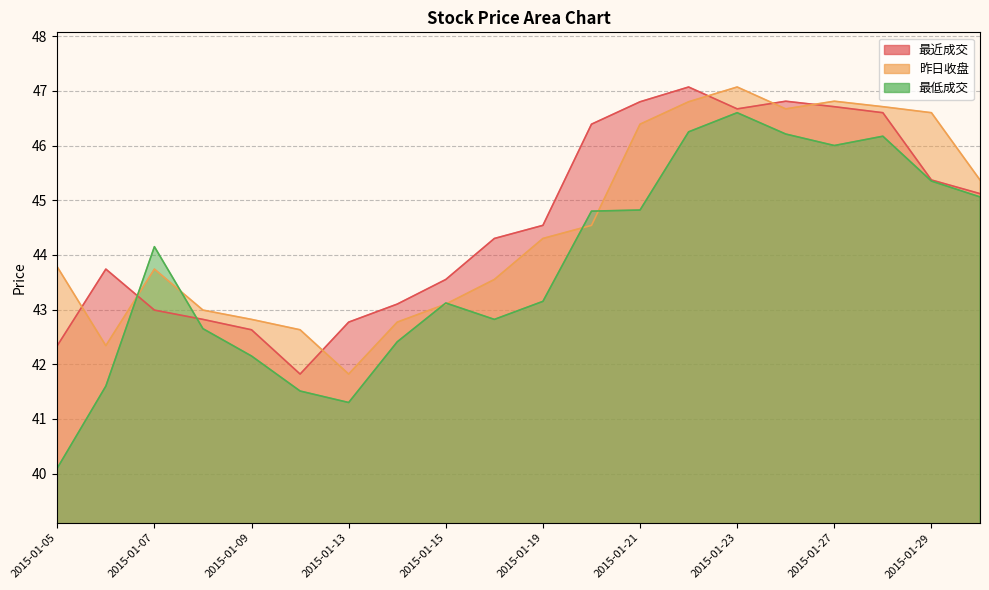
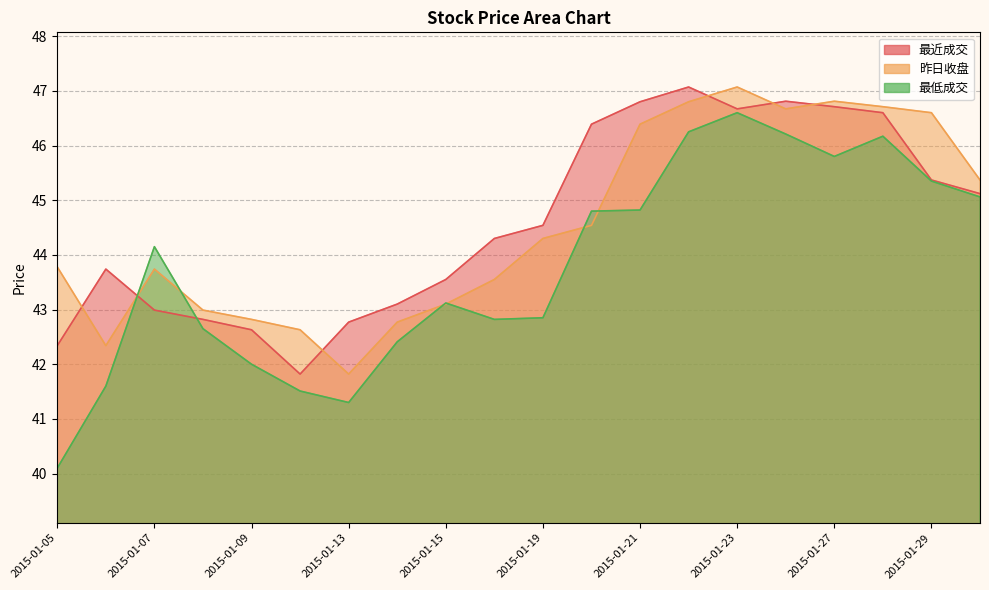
最低成交, 2015-01-09: 42.2 -> 42.0
最低成交, 2015-01-19: 43.2 -> 42.9
最低成交, 2015-01-27: 46.0 -> 45.8
